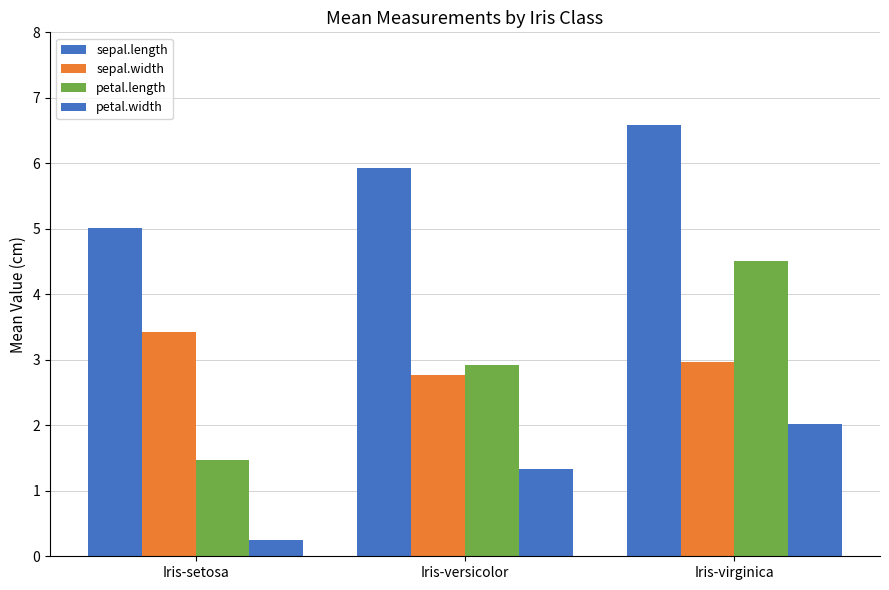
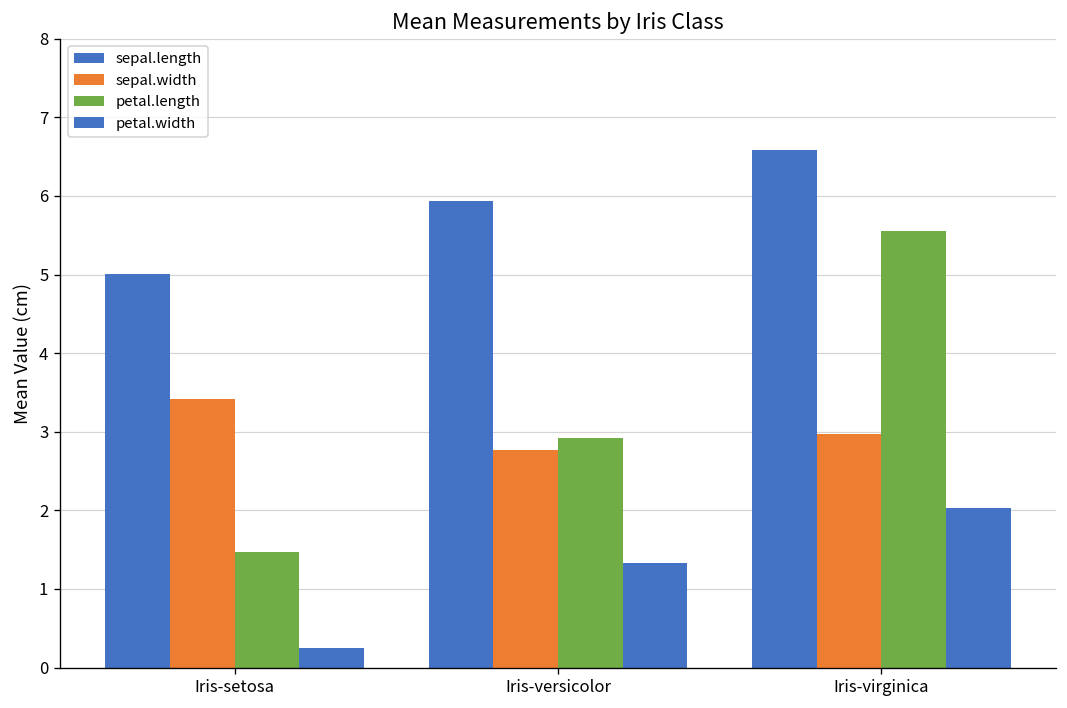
petal.length, Iris-virginica: 4.5 -> 5.6
